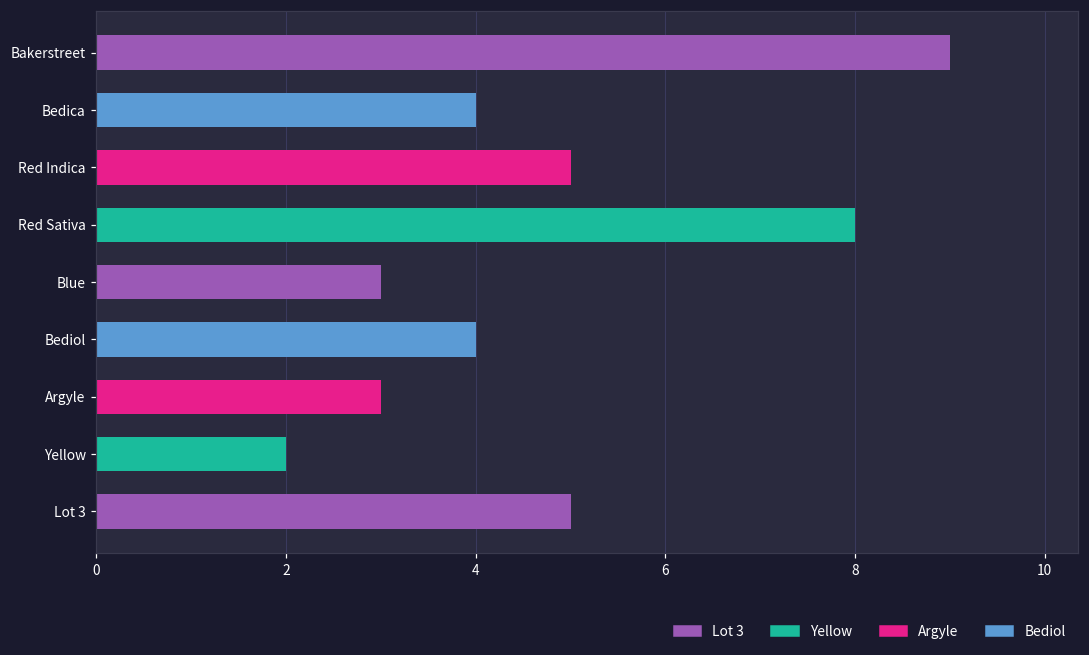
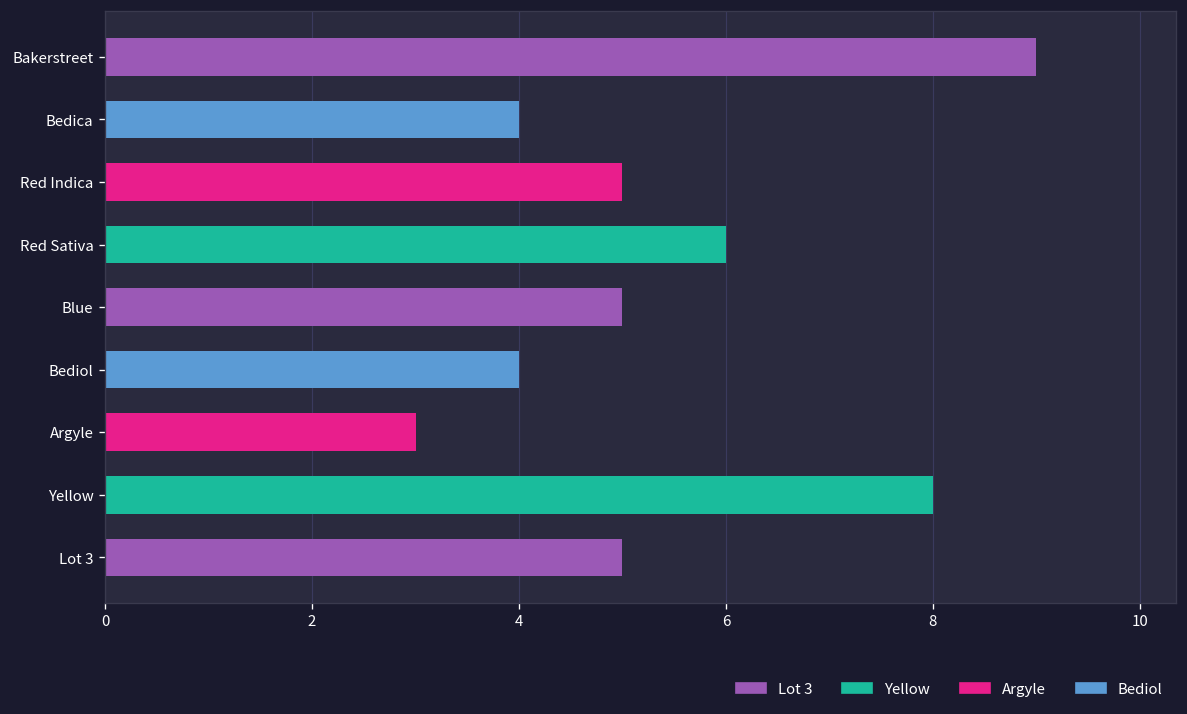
Red Sativa: 8 -> 6
Blue: 3 -> 5
Yellow: 2 -> 8
